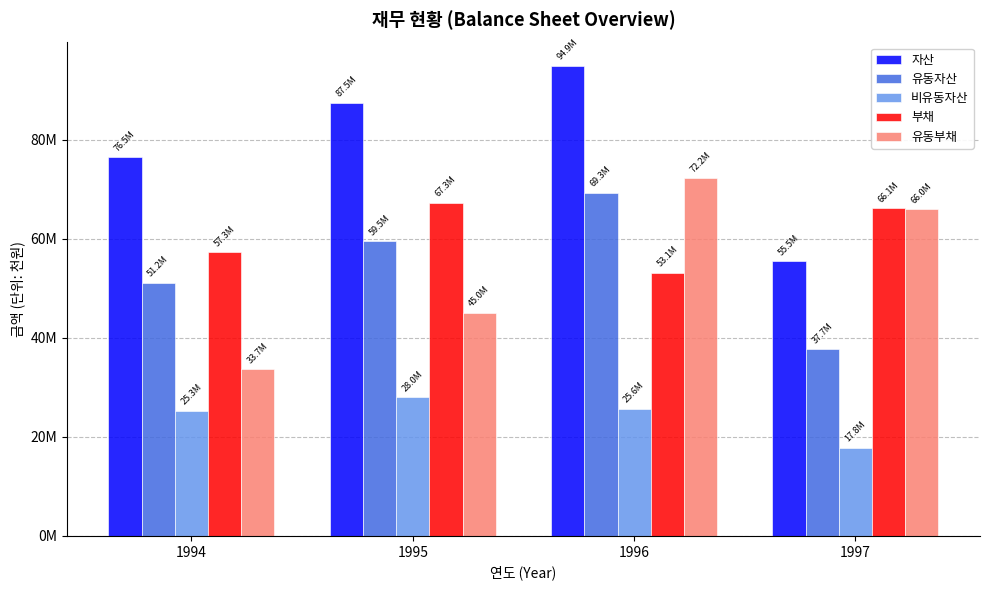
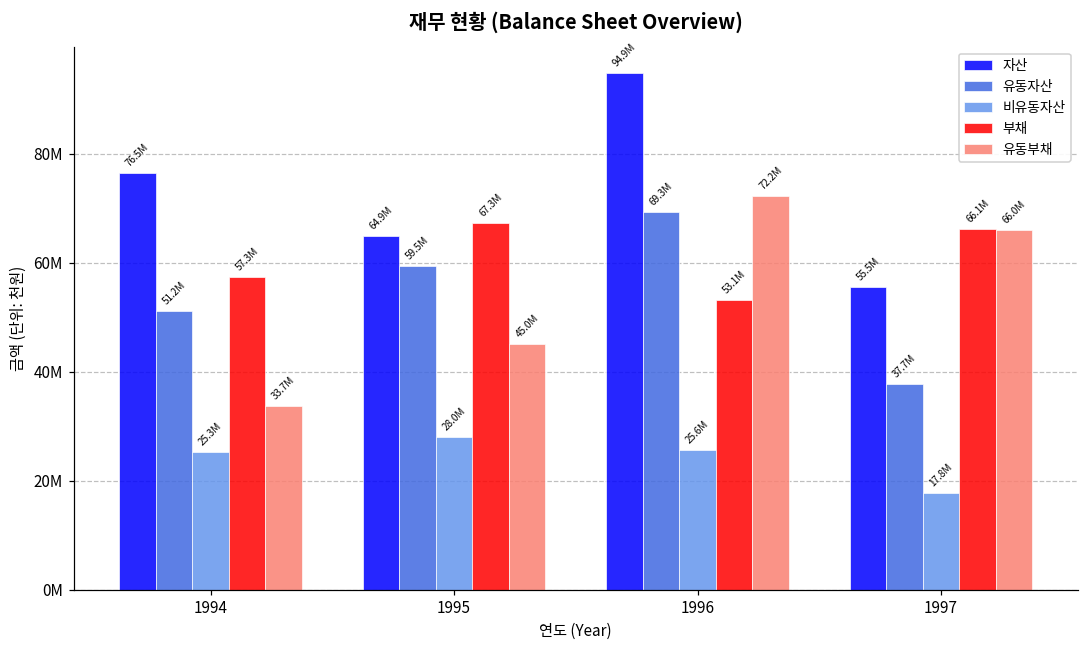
자산, 1995: 87.5M -> 64.9M
